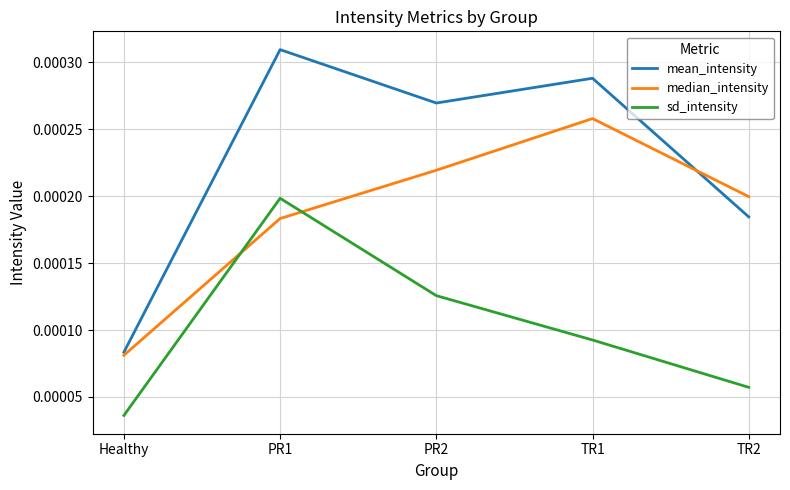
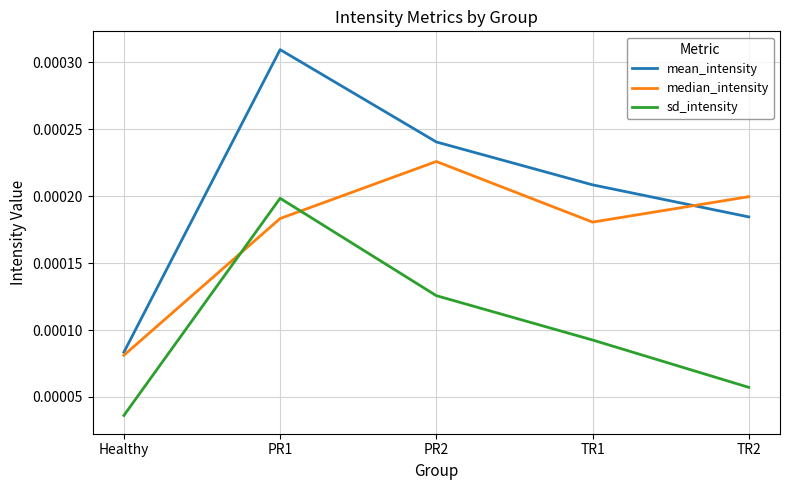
mean_intensity, PR2: 0.000270 -> 0.000241
median_intensity, PR2: 0.000219 -> 0.000226
mean_intensity, TR1: 0.000288 -> 0.000209
median_intensity, TR1: 0.000258 -> 0.000181
